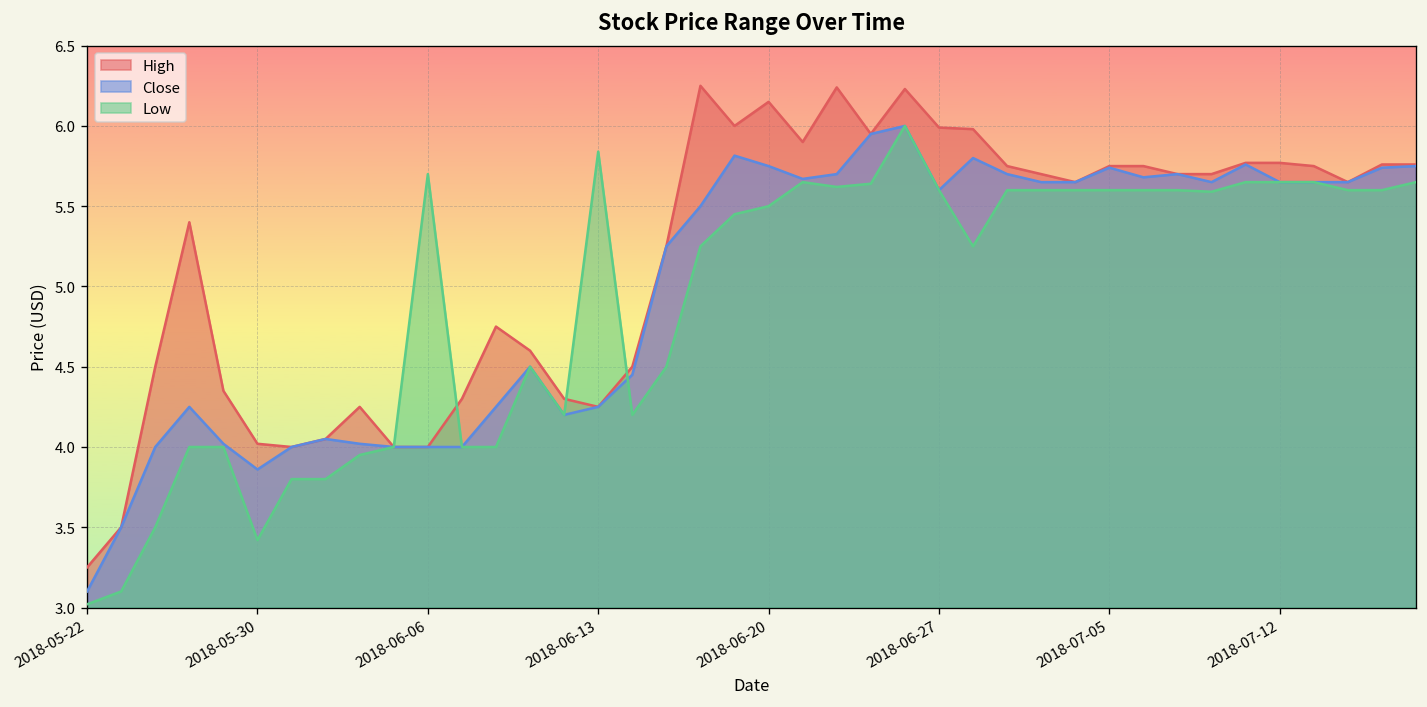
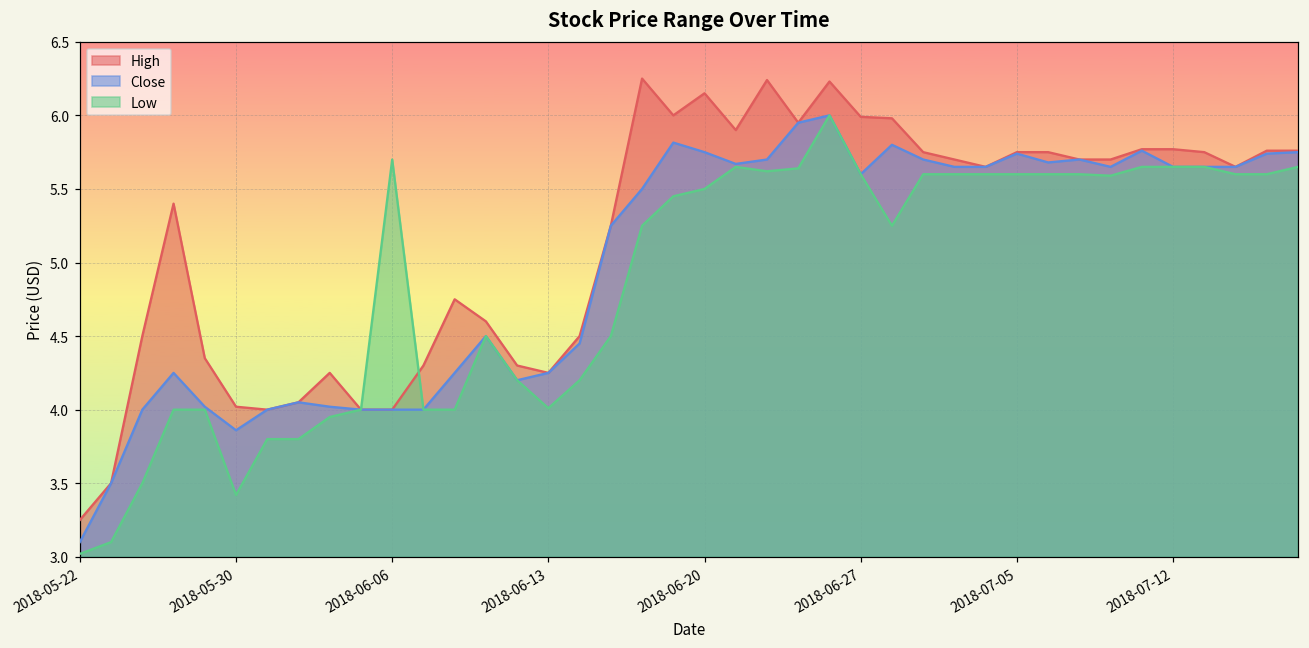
Low, 2018-06-13: 5.84 -> 4.01
